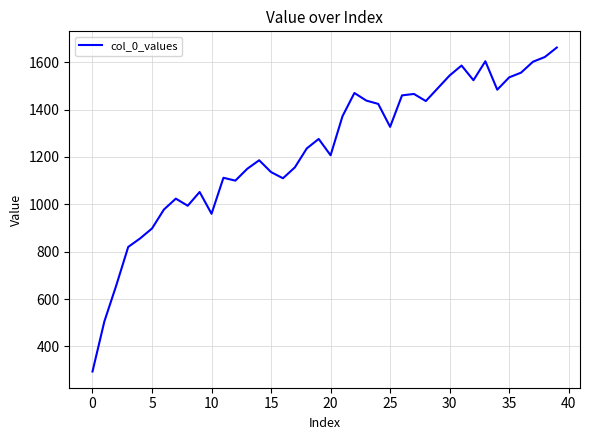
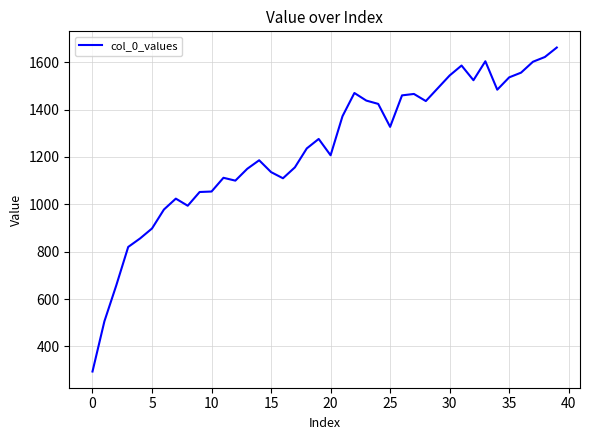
10: 960 -> 1050
